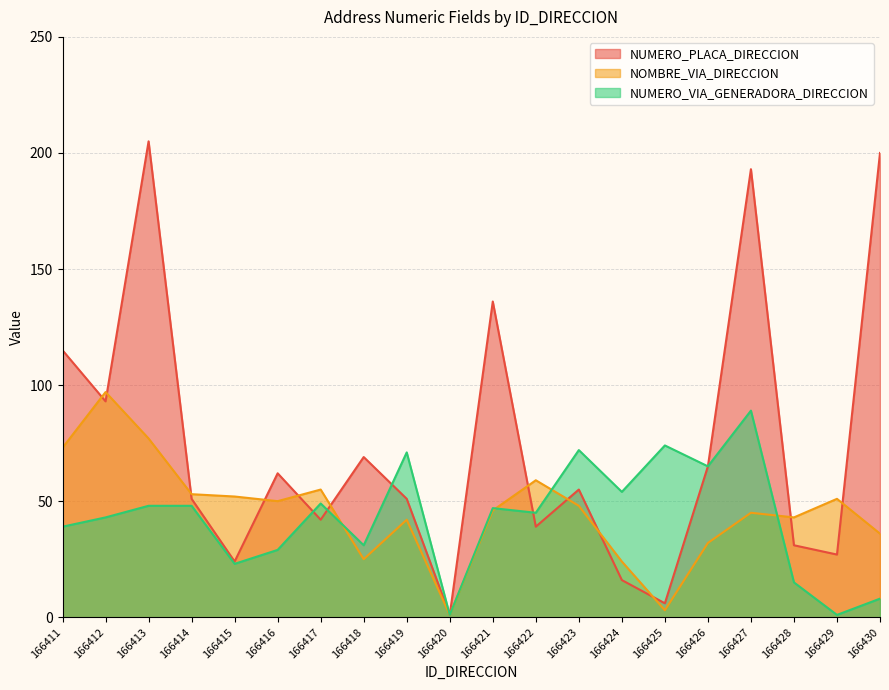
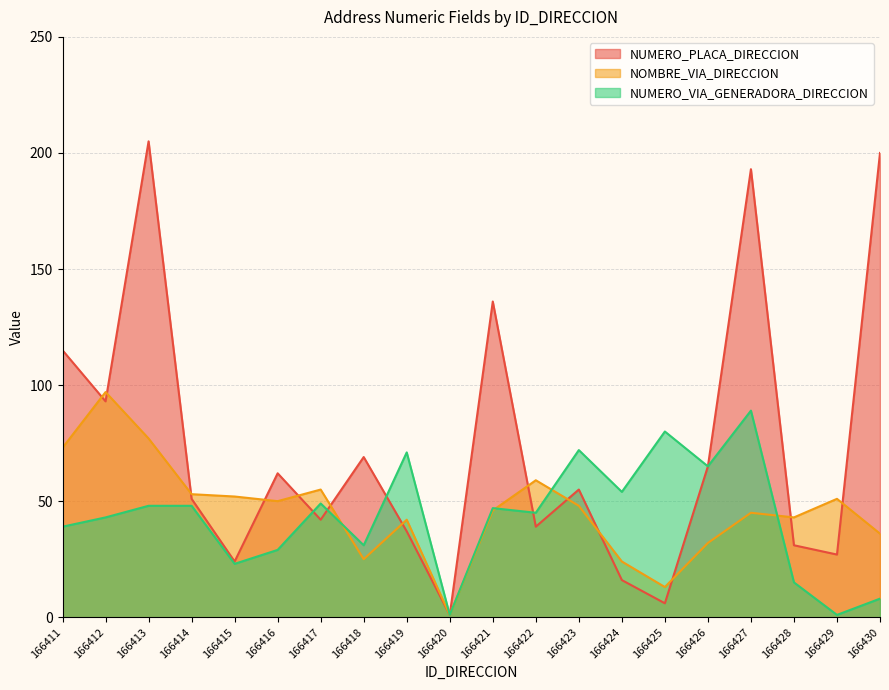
NUMERO_PLACA_DIRECCION, 166419: 51 -> 37
NOMBRE_VIA_DIRECCION, 166425: 3 -> 13
NUMERO_VIA_GENERADORA_DIRECCION, 166425: 74 -> 80
